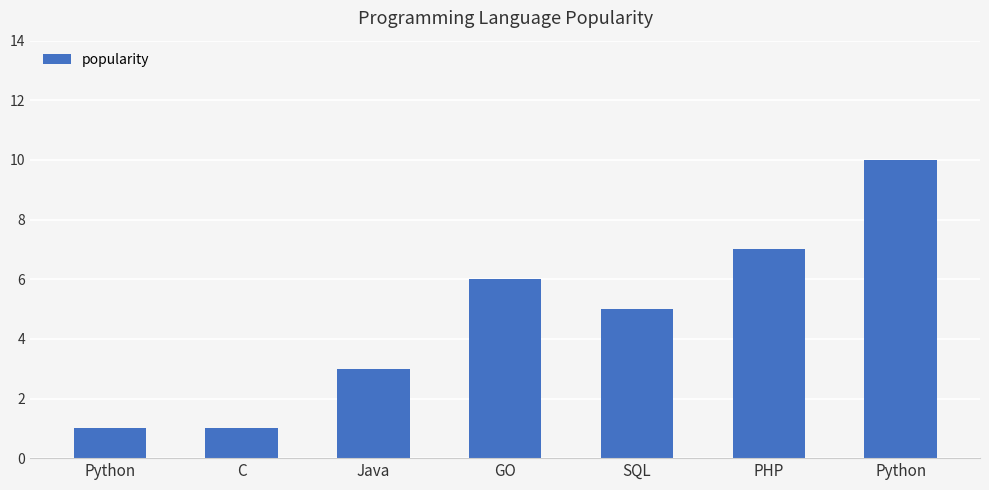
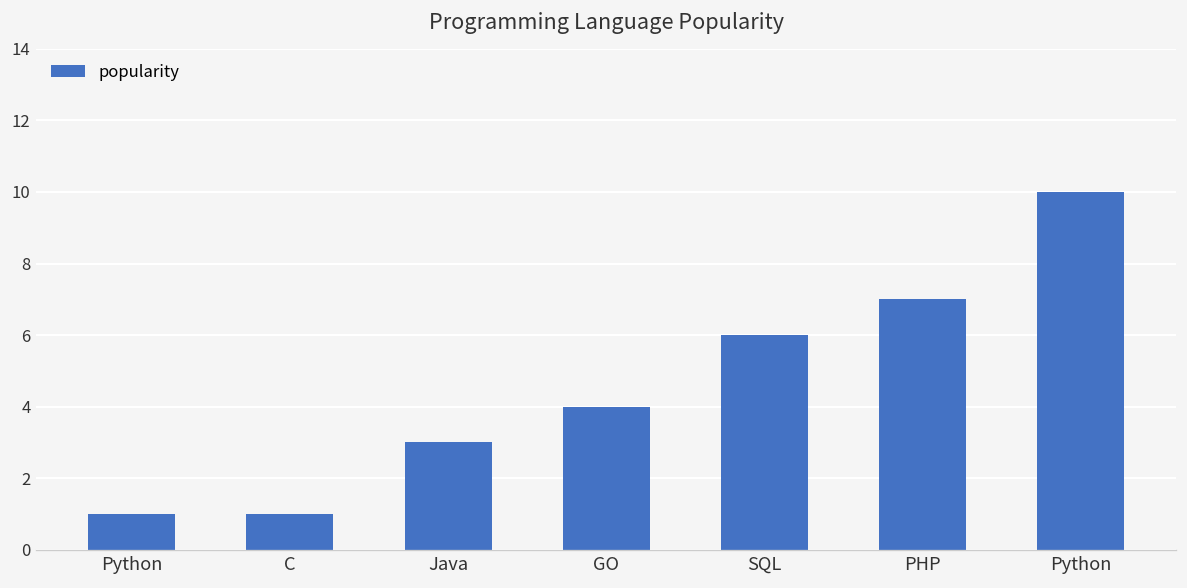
GO: 6 -> 4
SQL: 5 -> 6
